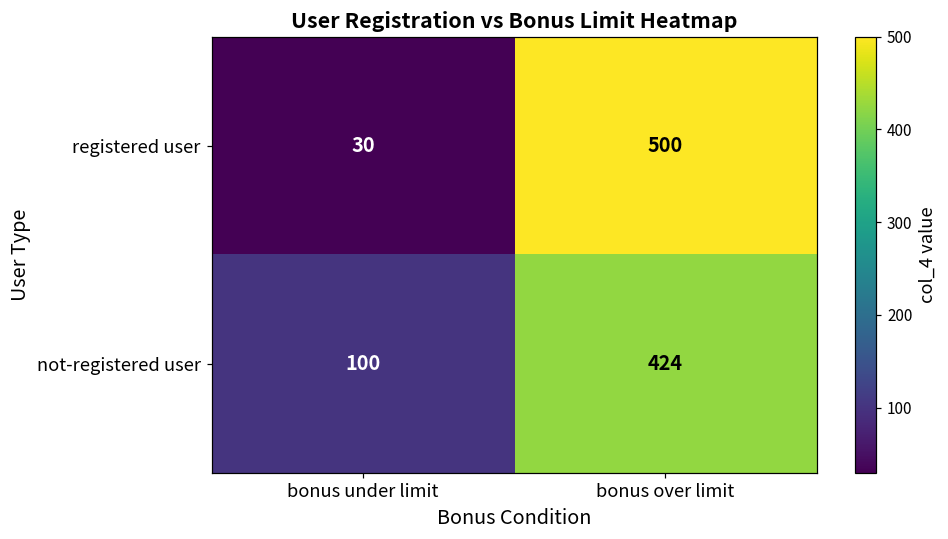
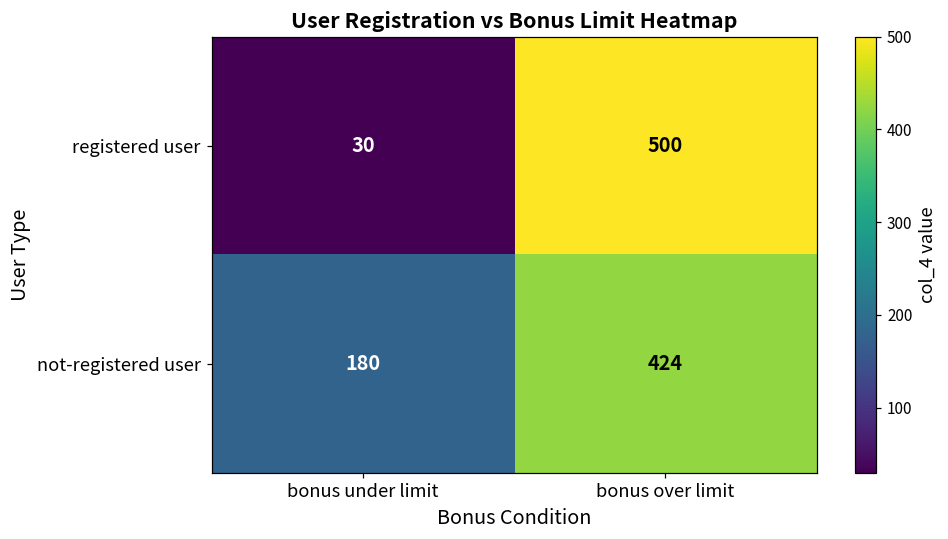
not-registered user, bonus under limit: 100 -> 180
